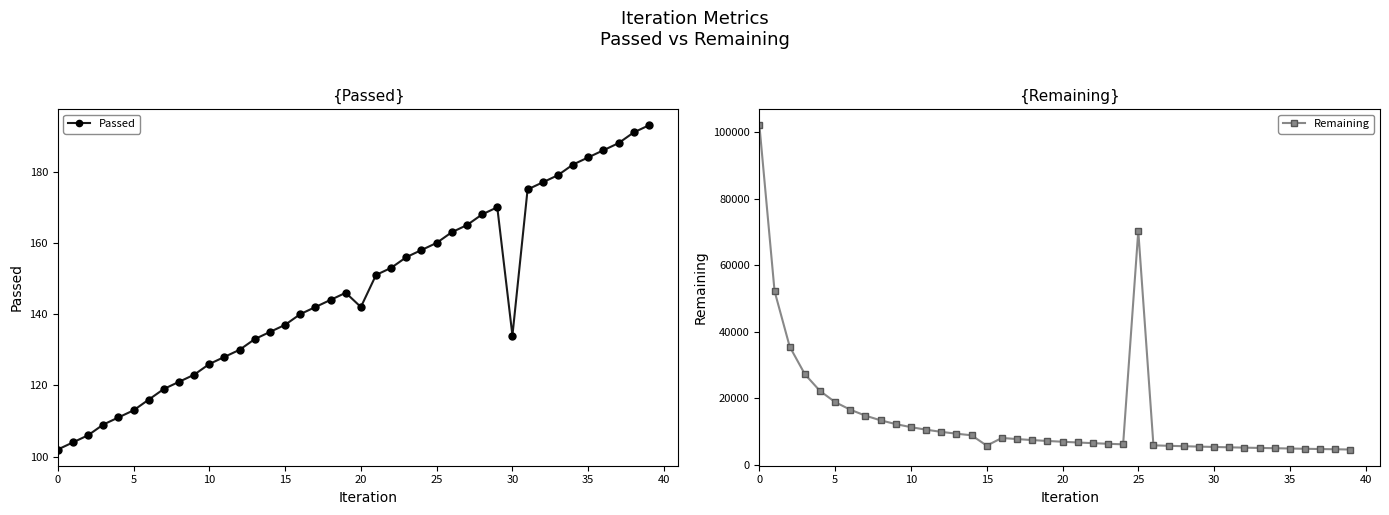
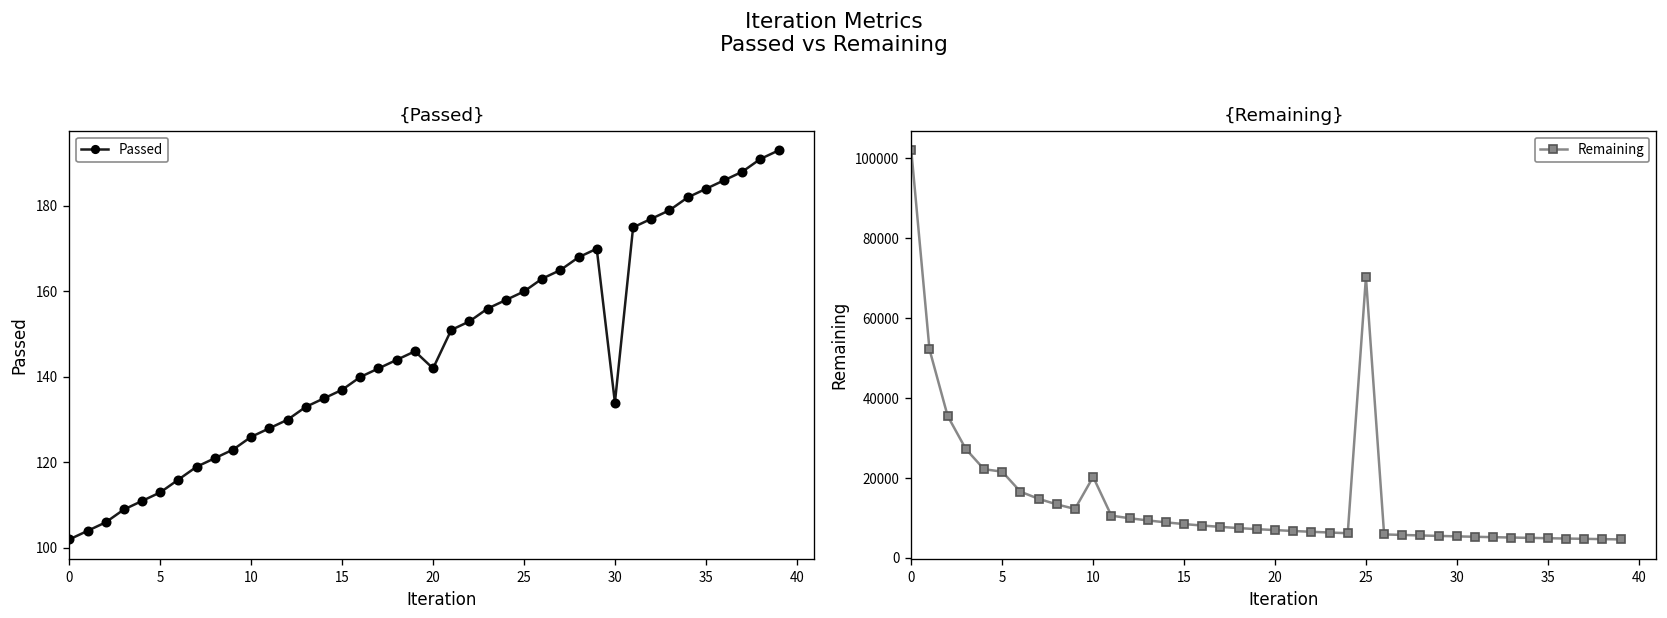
{Remaining}, 5: 19000 -> 22000
{Remaining}, 10: 11000 -> 20000
{Remaining}, 15: 6000 -> 8000
